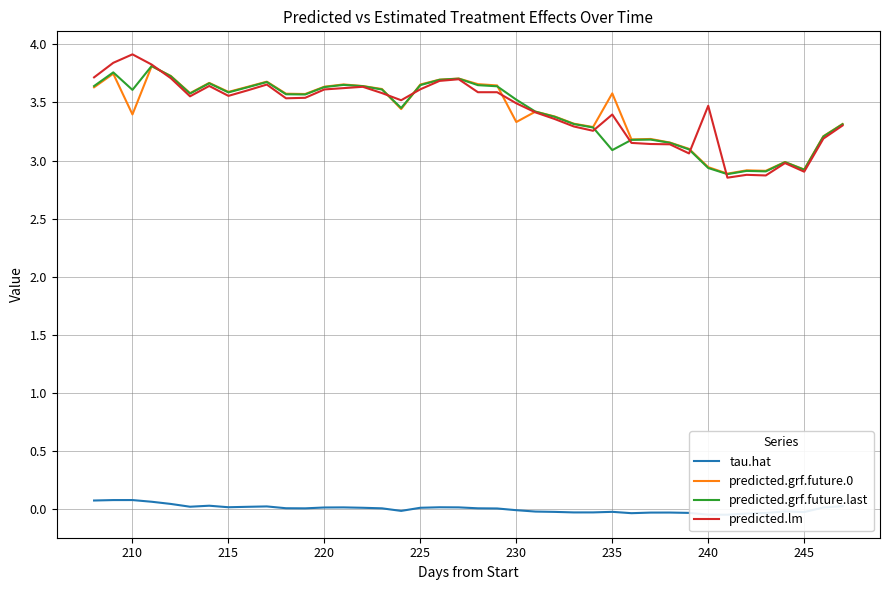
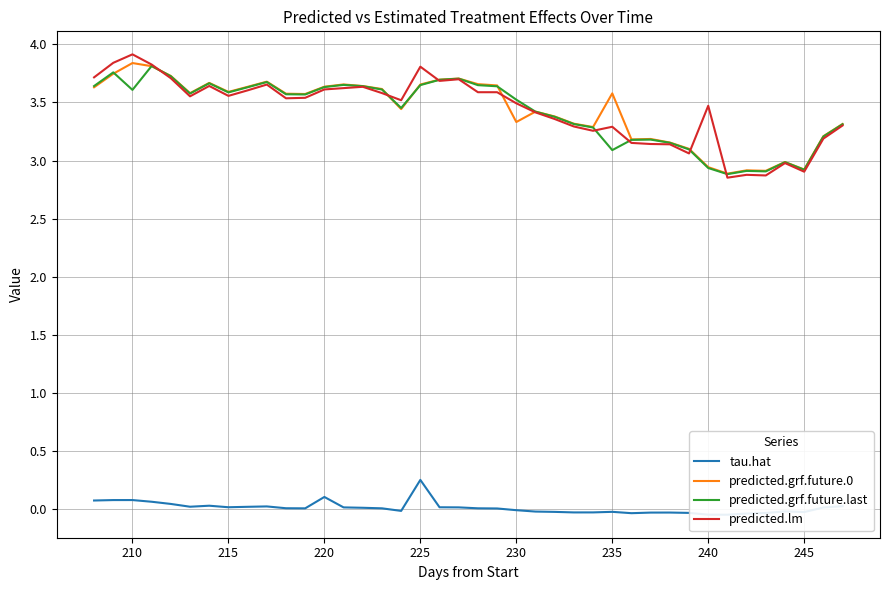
predicted.grf.future.0, 210: 3.40 -> 3.84
tau.hat, 220: 0.02 -> 0.11
tau.hat, 225: 0.01 -> 0.25
predicted.lm, 225: 3.61 -> 3.81
predicted.lm, 235: 3.40 -> 3.29
